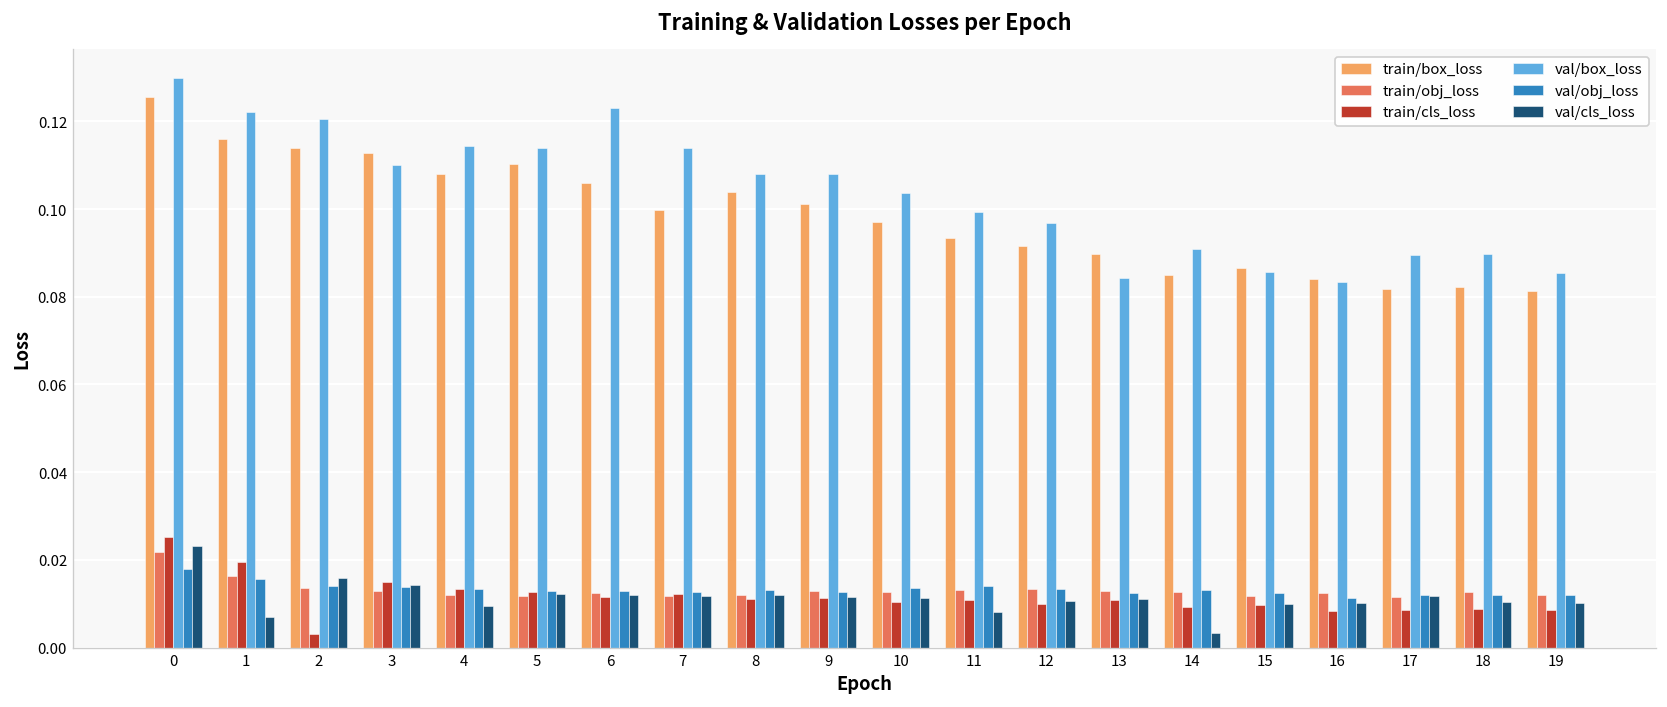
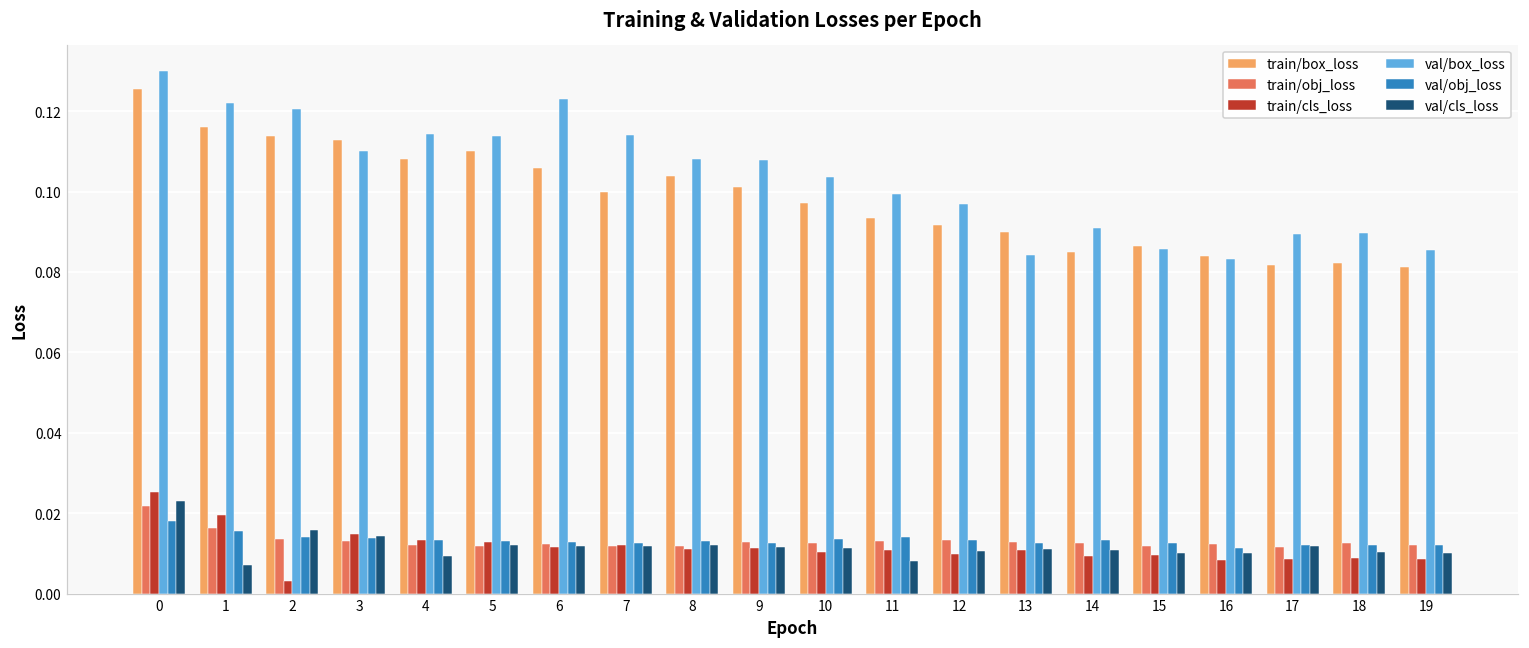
val/cls_loss, 14: 0.003 -> 0.011
